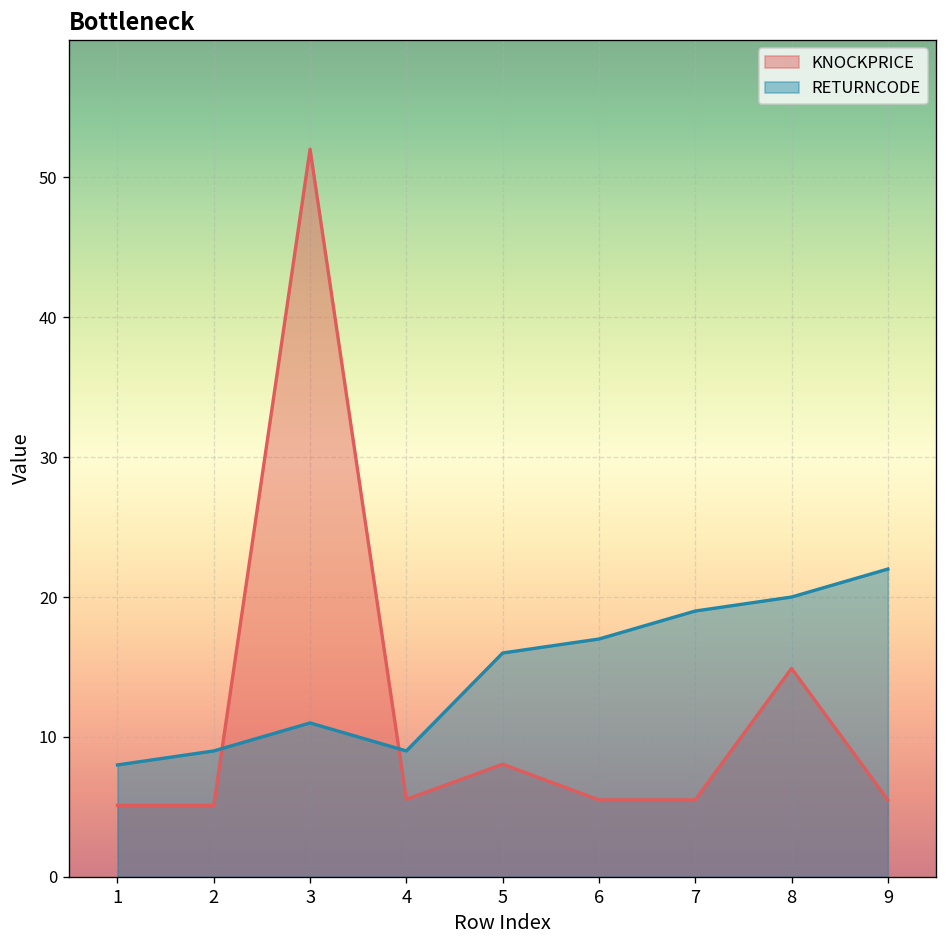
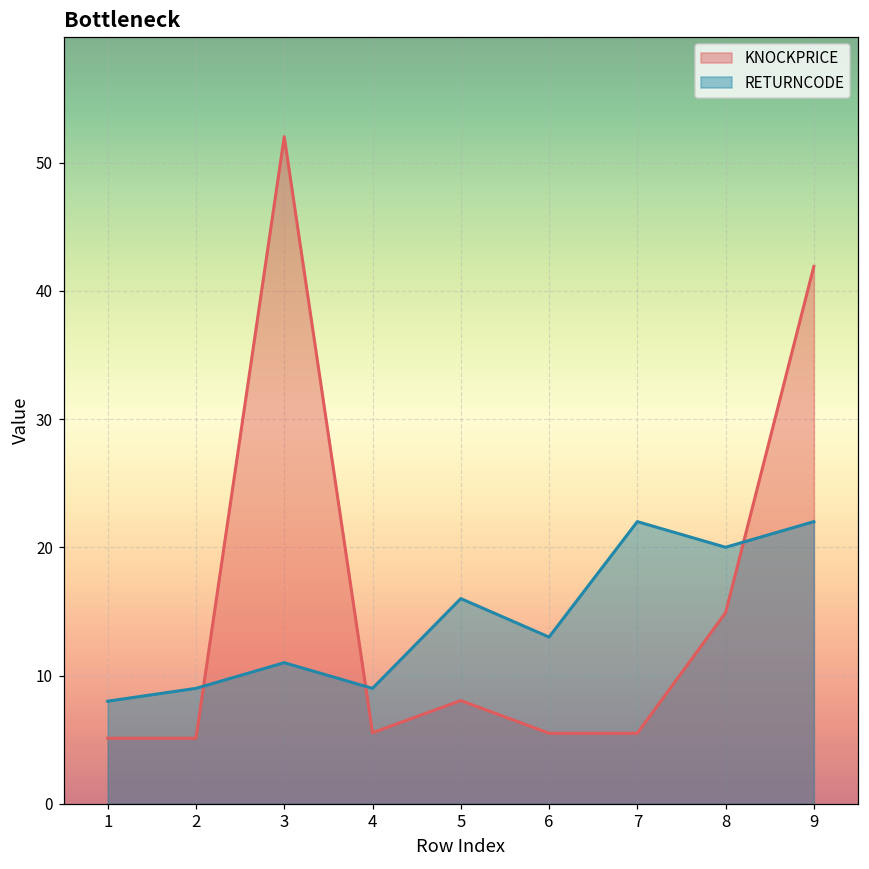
RETURNCODE, 6: 17 -> 13
RETURNCODE, 7: 19 -> 22
KNOCKPRICE, 9: 5.5 -> 41.9
